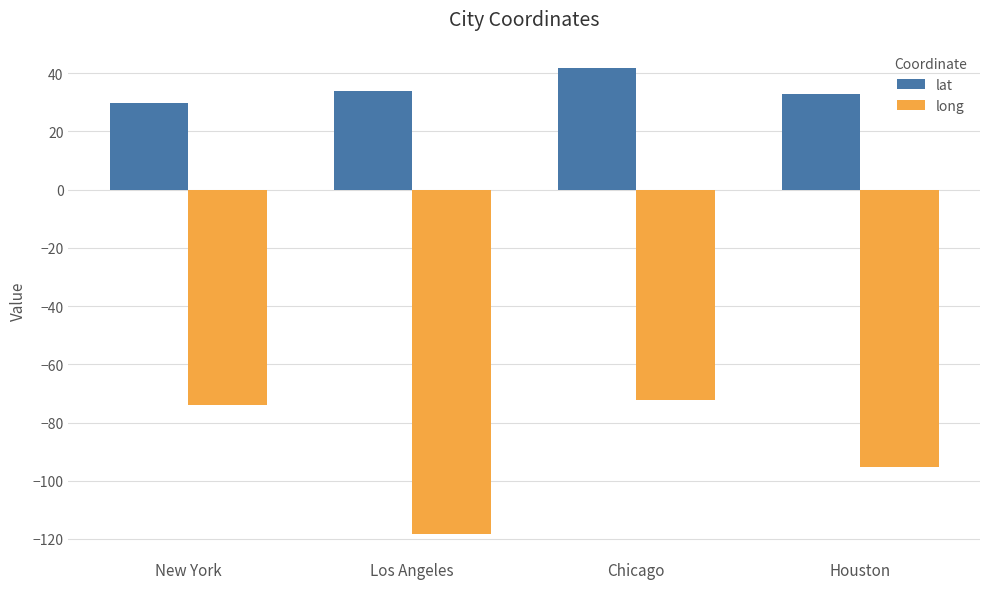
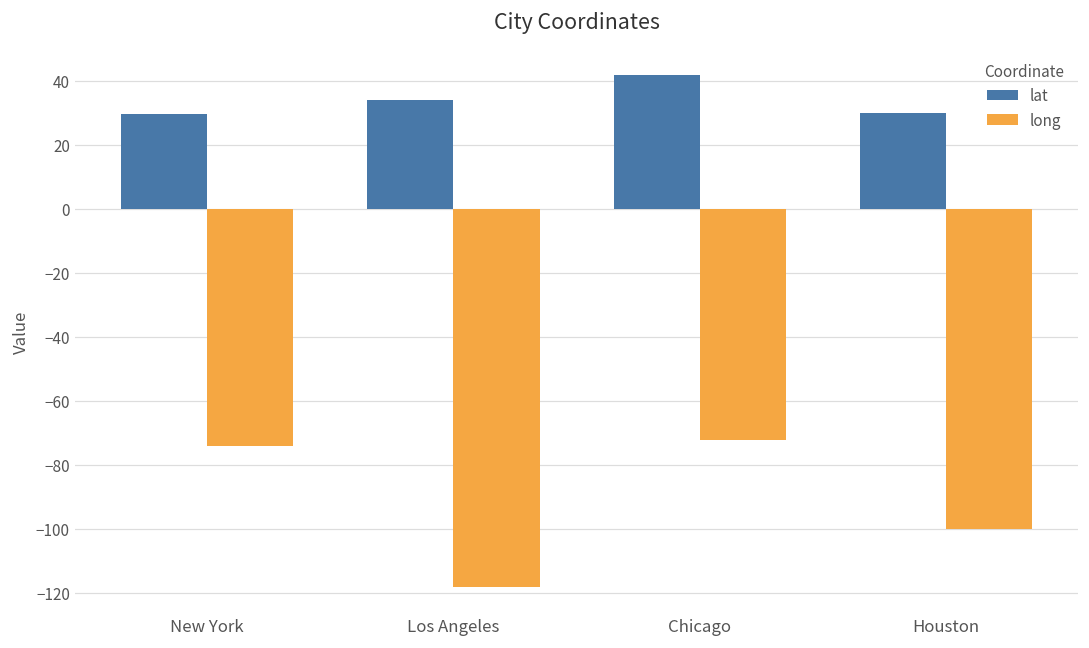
lat, Houston: 33 -> 30
long, Houston: -95 -> -100
